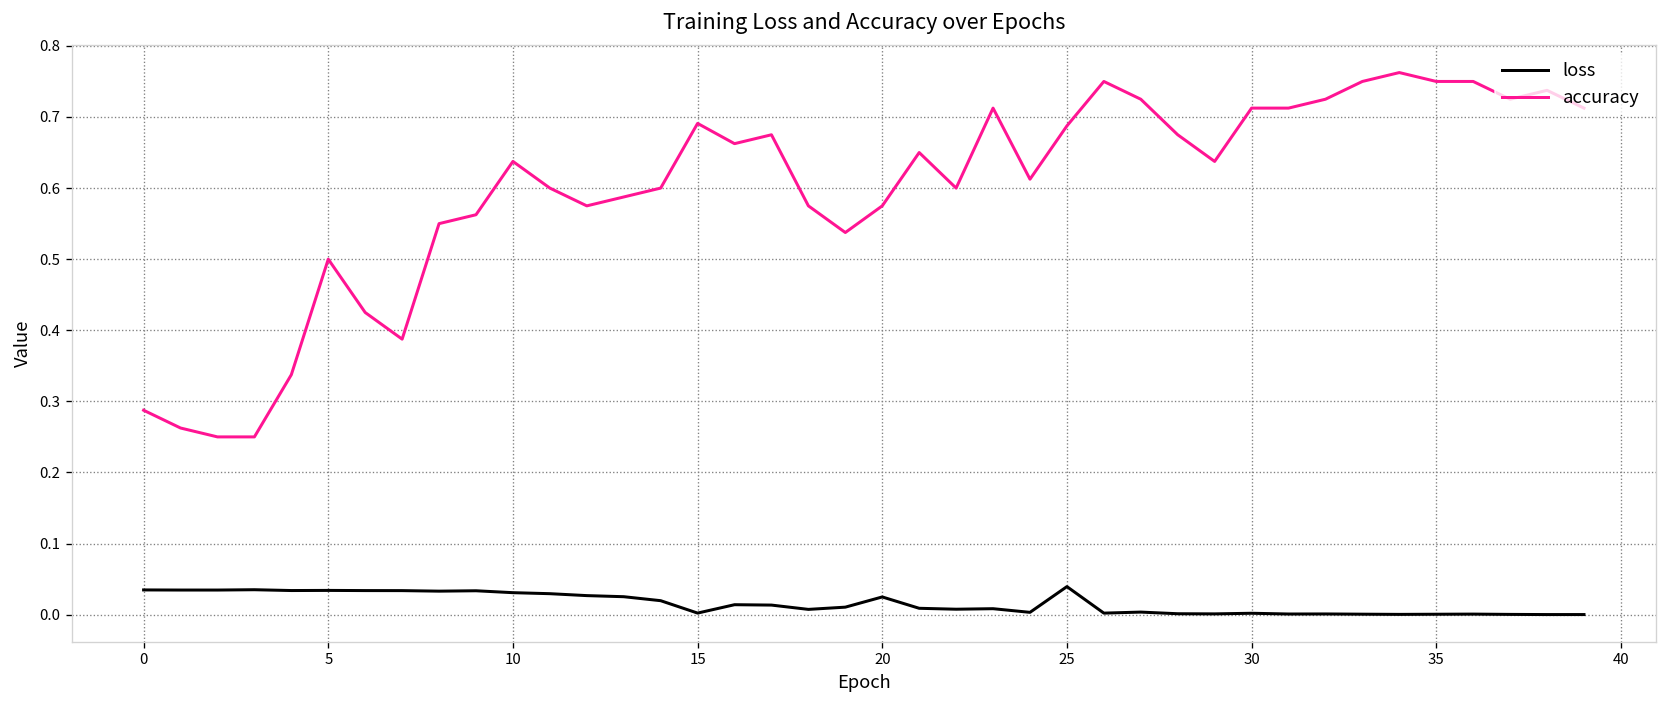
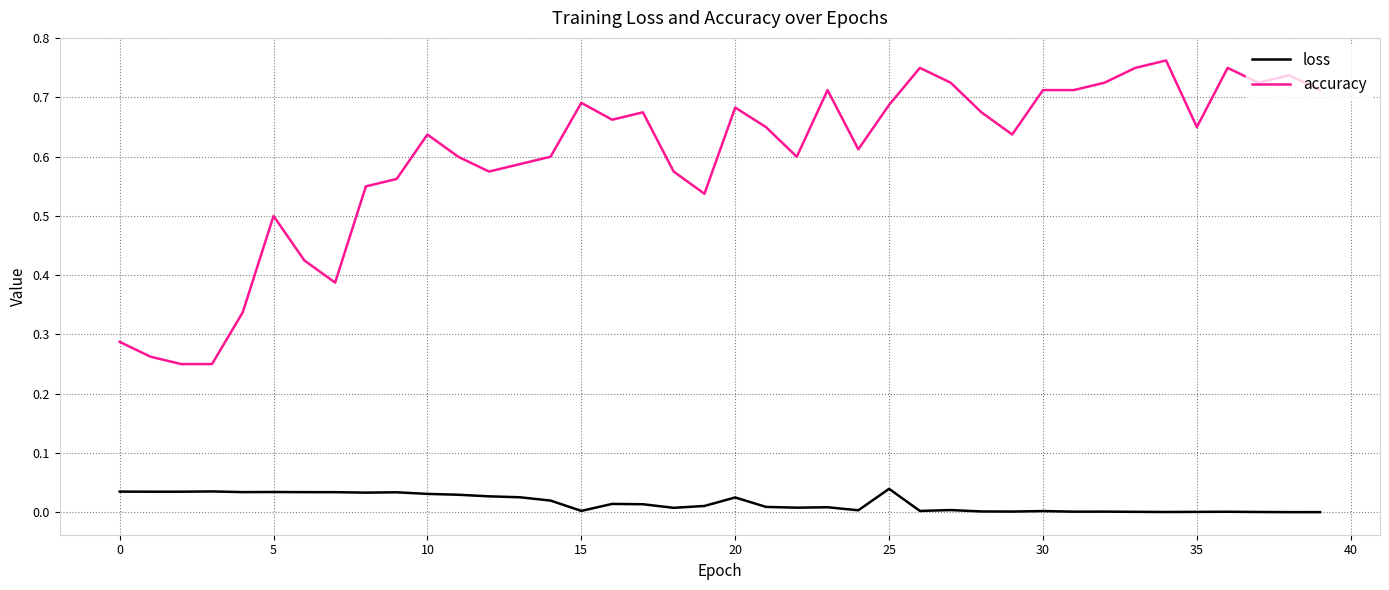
accuracy, 20: 0.58 -> 0.68
accuracy, 35: 0.75 -> 0.65
